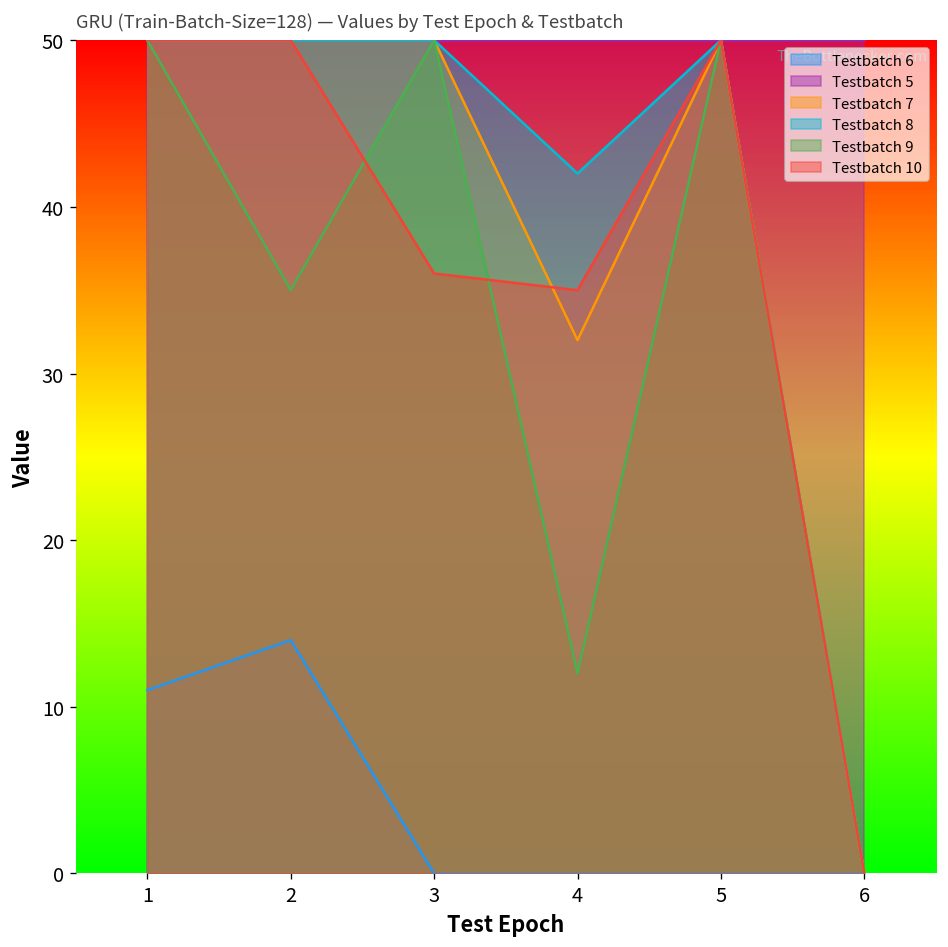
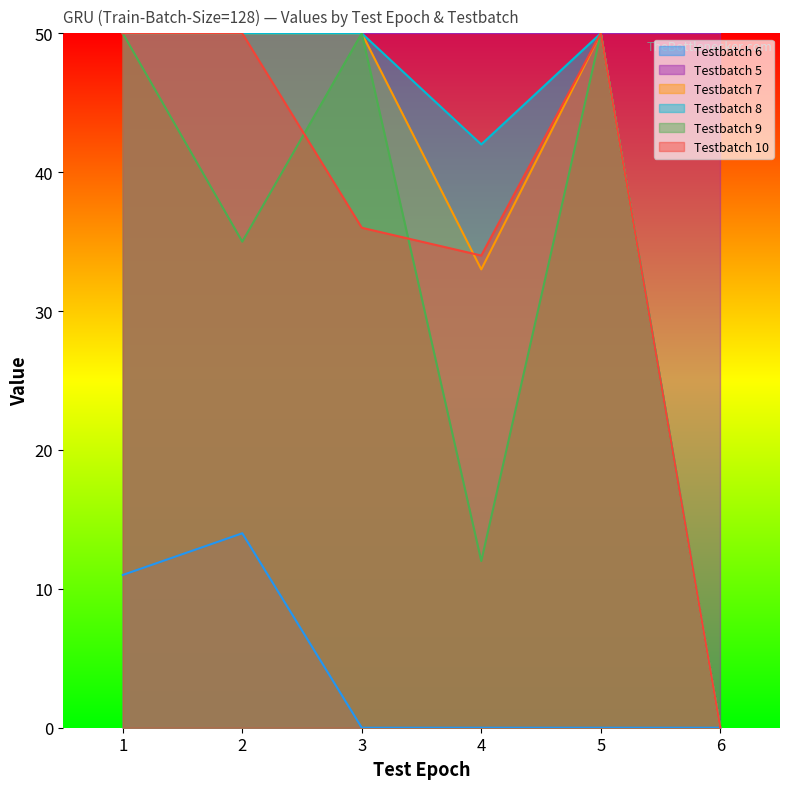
Testbatch 7, 4: 32 -> 33
Testbatch 10, 4: 35 -> 34
